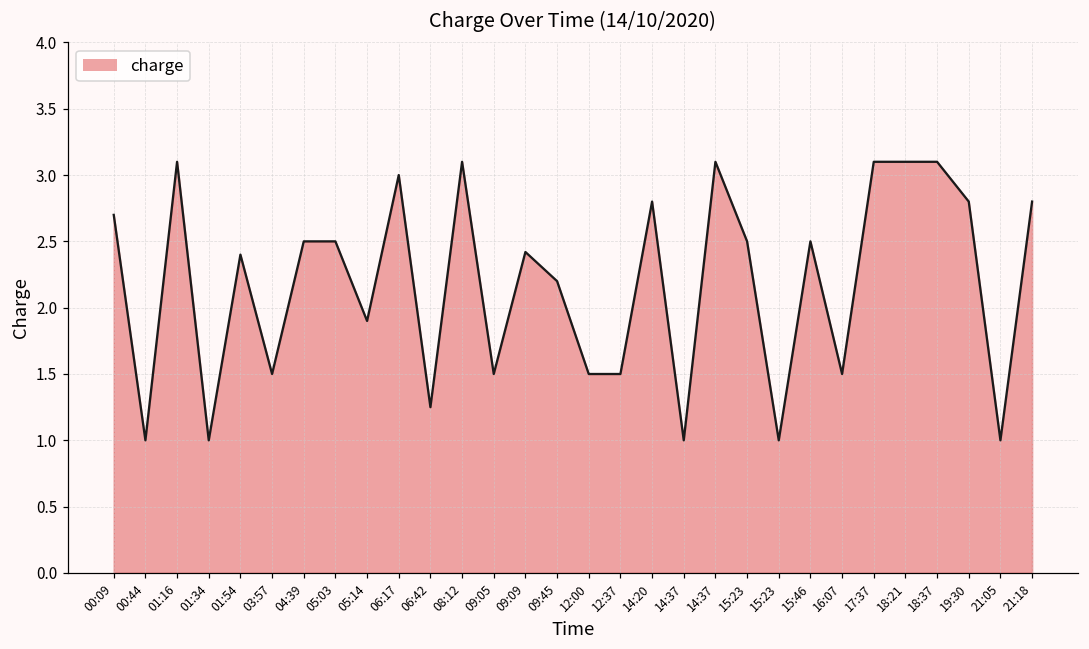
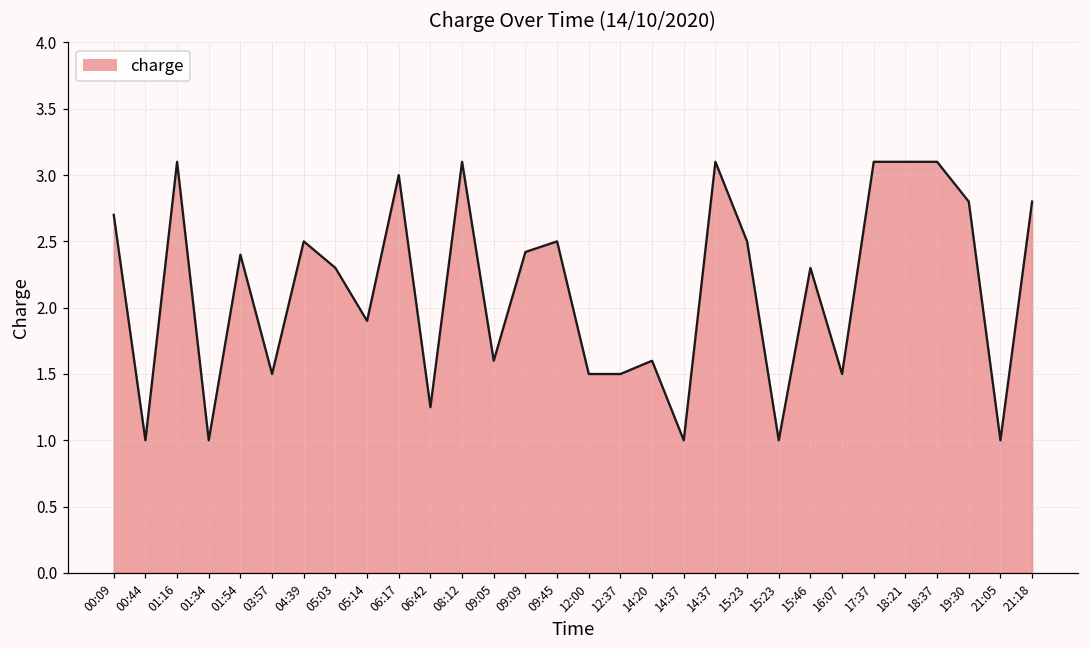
05:03: 2.5 -> 2.3
09:05: 1.5 -> 1.6
09:45: 2.2 -> 2.5
14:20: 2.8 -> 1.6
15:46: 2.5 -> 2.3
